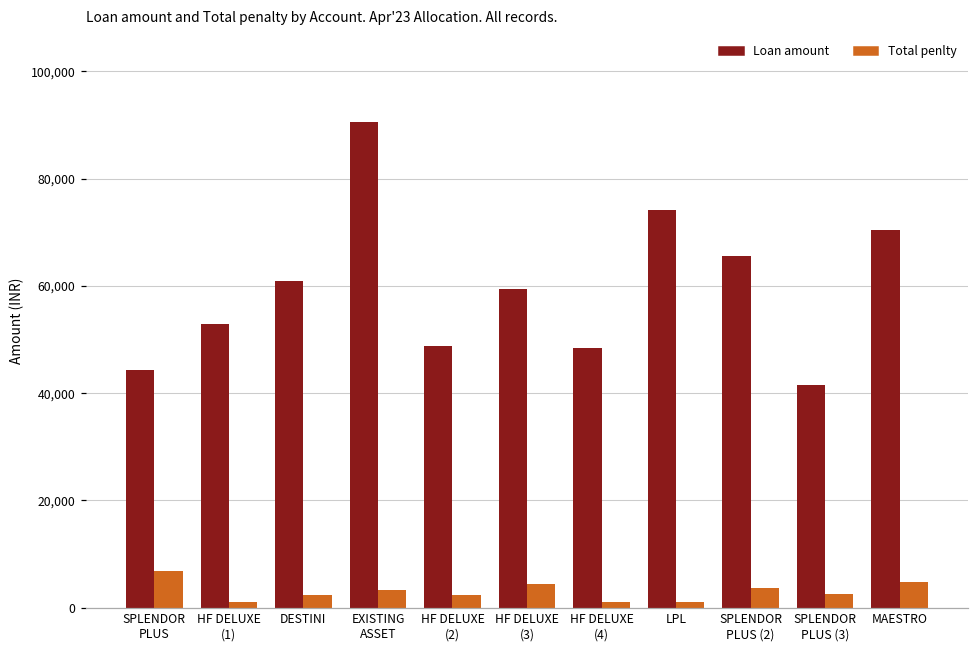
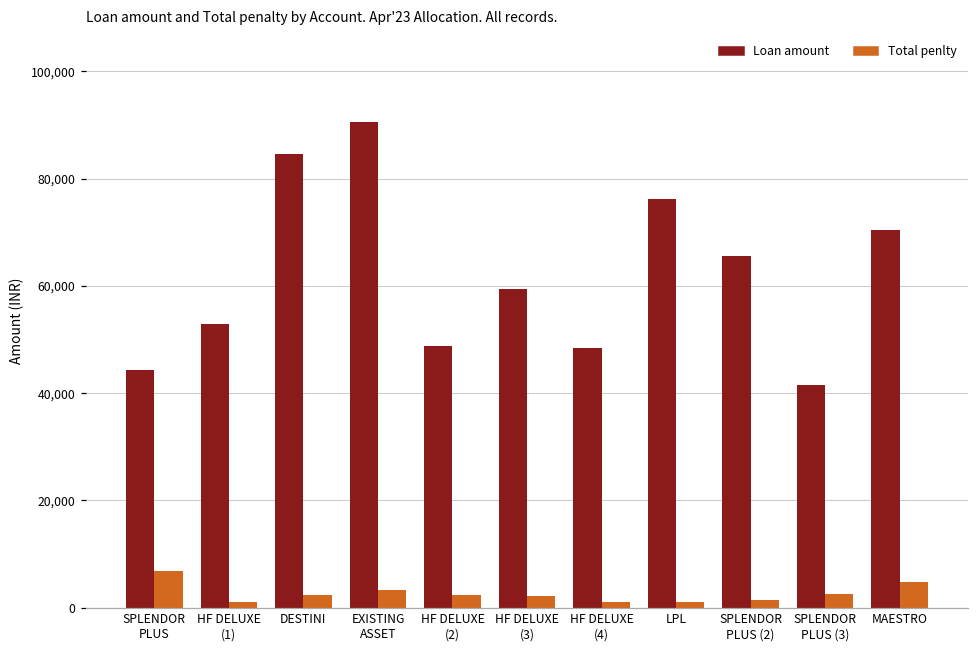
Loan amount, DESTINI: 61,000 -> 85,000
Total penlty, HF DELUXE (3): 5,000 -> 2,000
Loan amount, LPL: 74,000 -> 76,000
Total penlty, SPLENDOR PLUS (2): 4,000 -> 1,000
